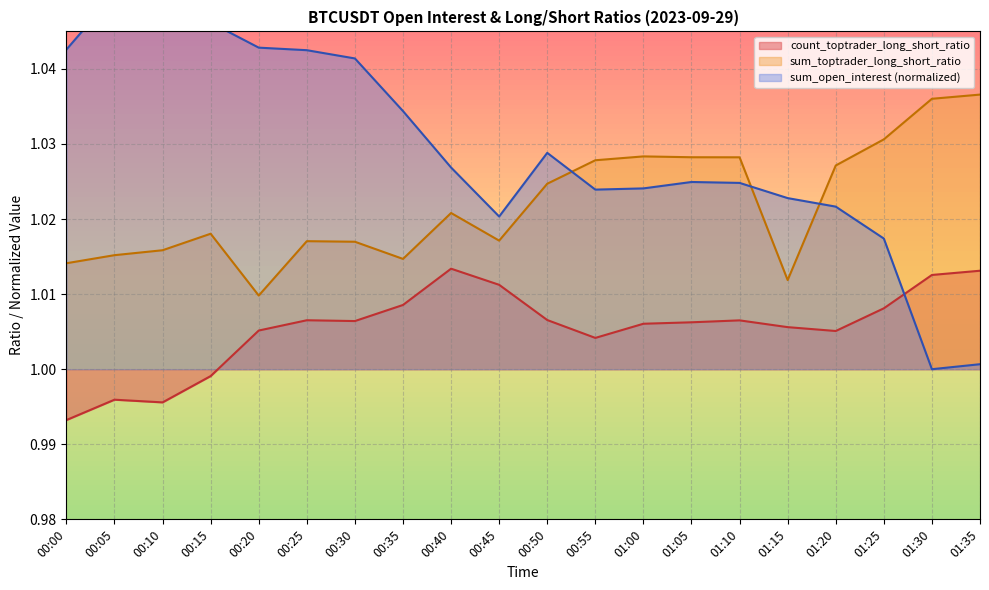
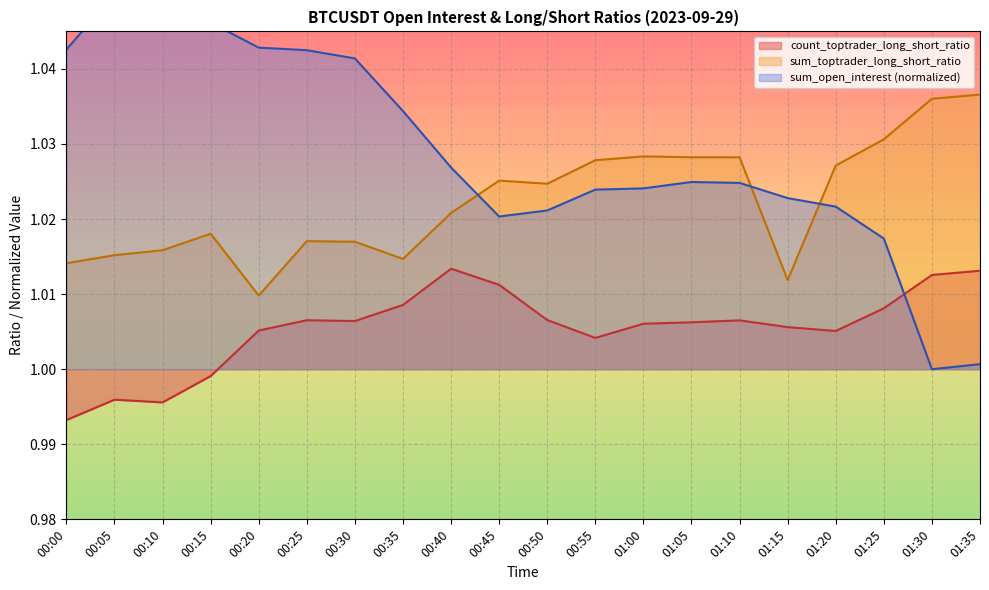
sum_toptrader_long_short_ratio, 00:45: 1.017 -> 1.025
sum_open_interest (normalized), 00:50: 1.029 -> 1.021
